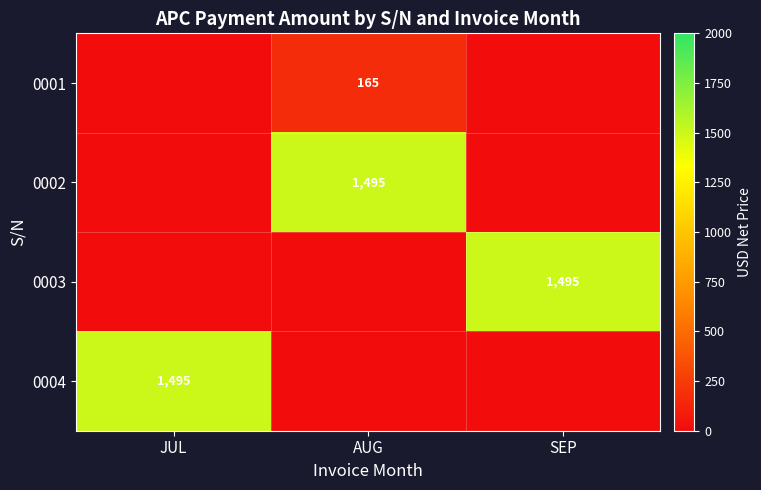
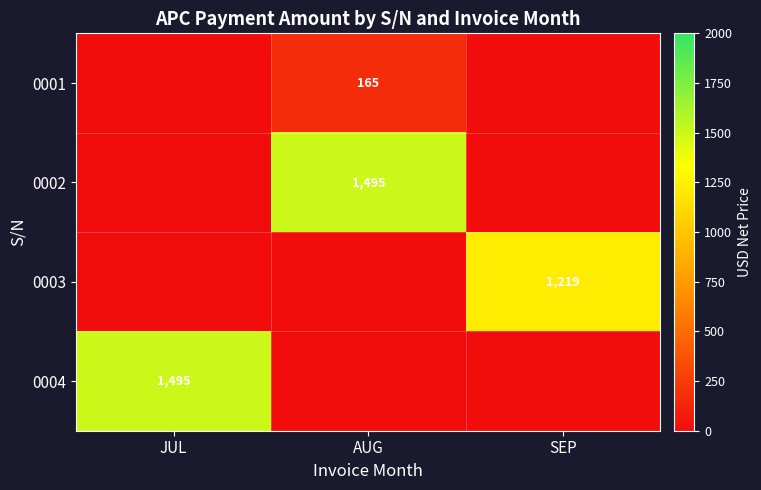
0003, SEP: 1,495 -> 1,219
